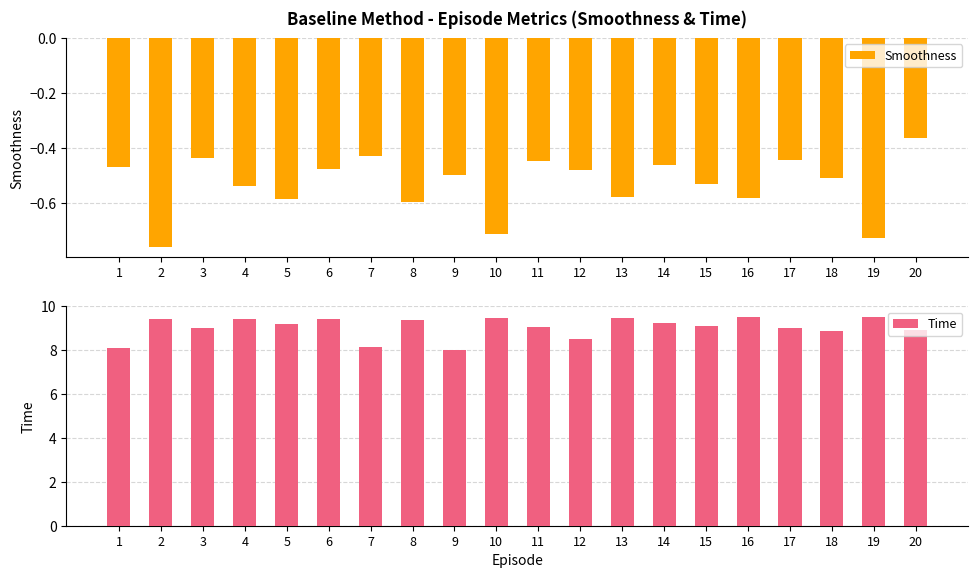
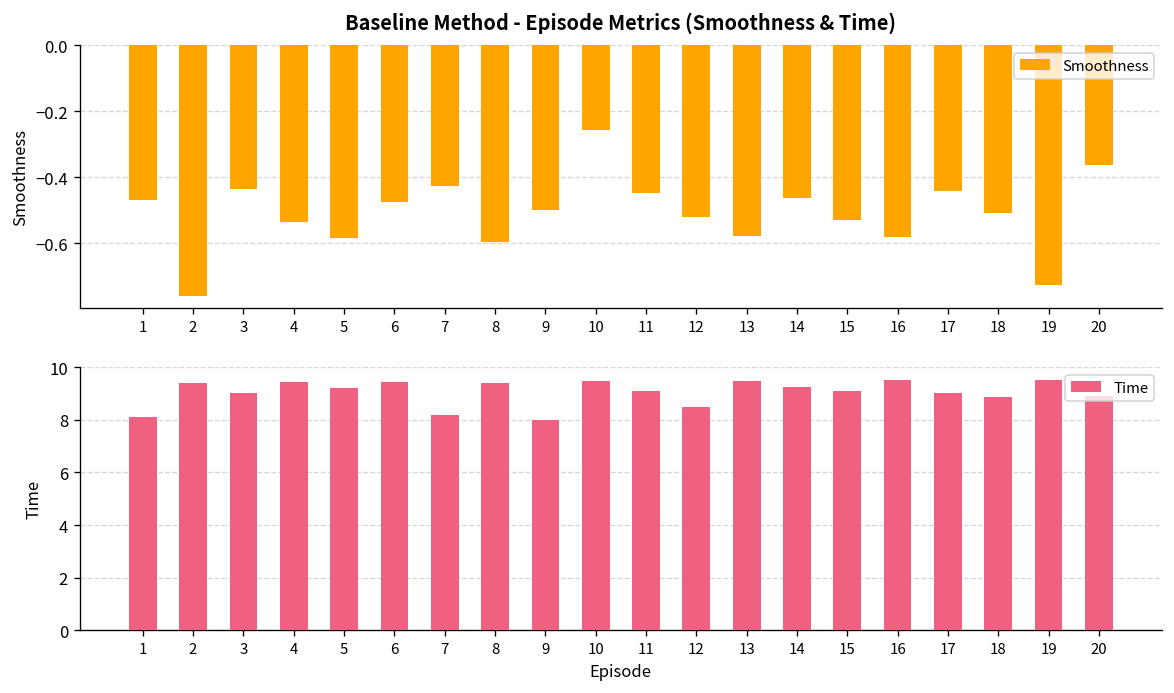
Baseline Method - Episode Metrics (Smoothness & Time), 10: -0.71 -> -0.26
Baseline Method - Episode Metrics (Smoothness & Time), 12: -0.48 -> -0.52
